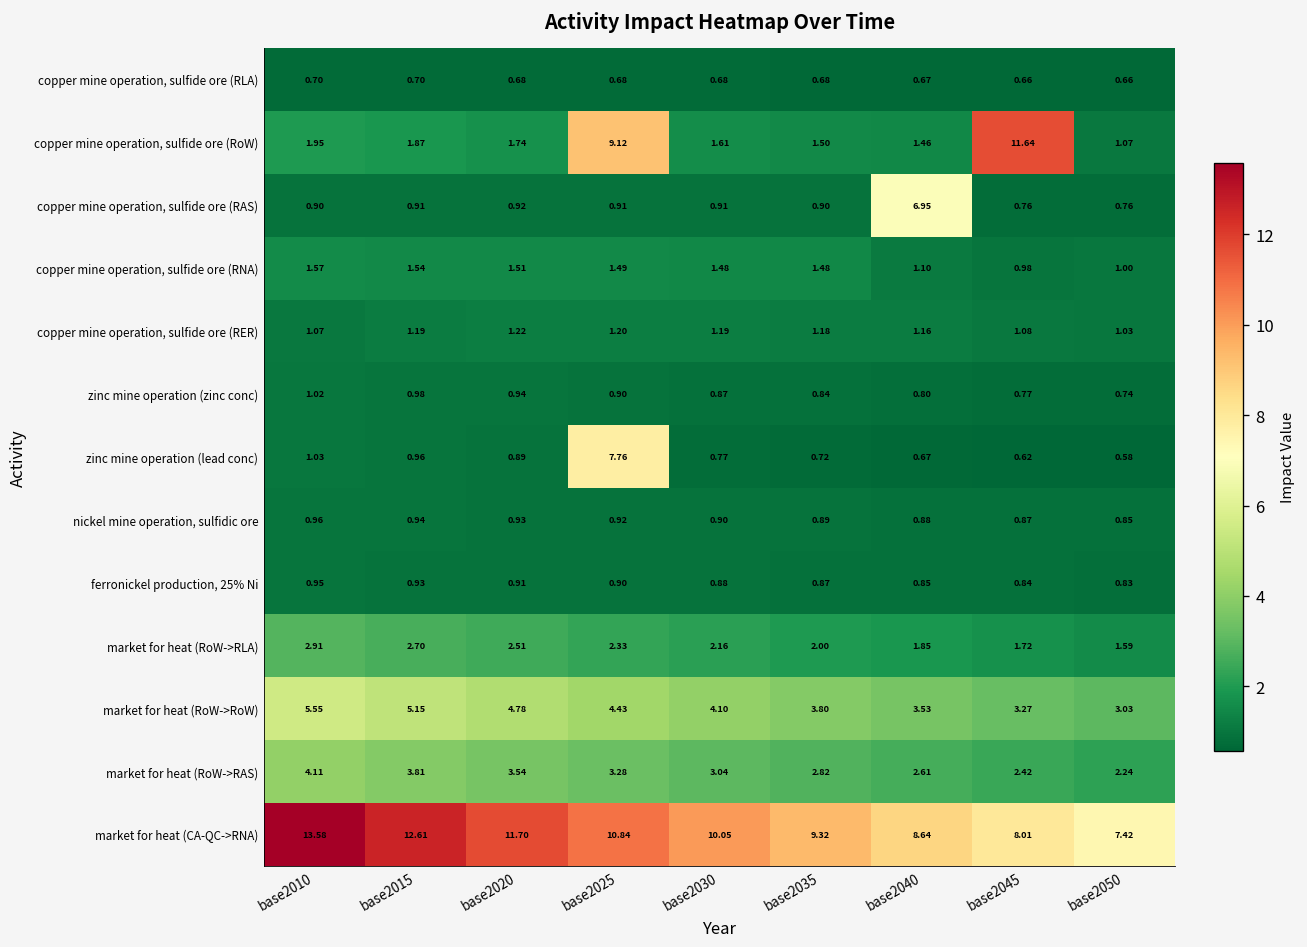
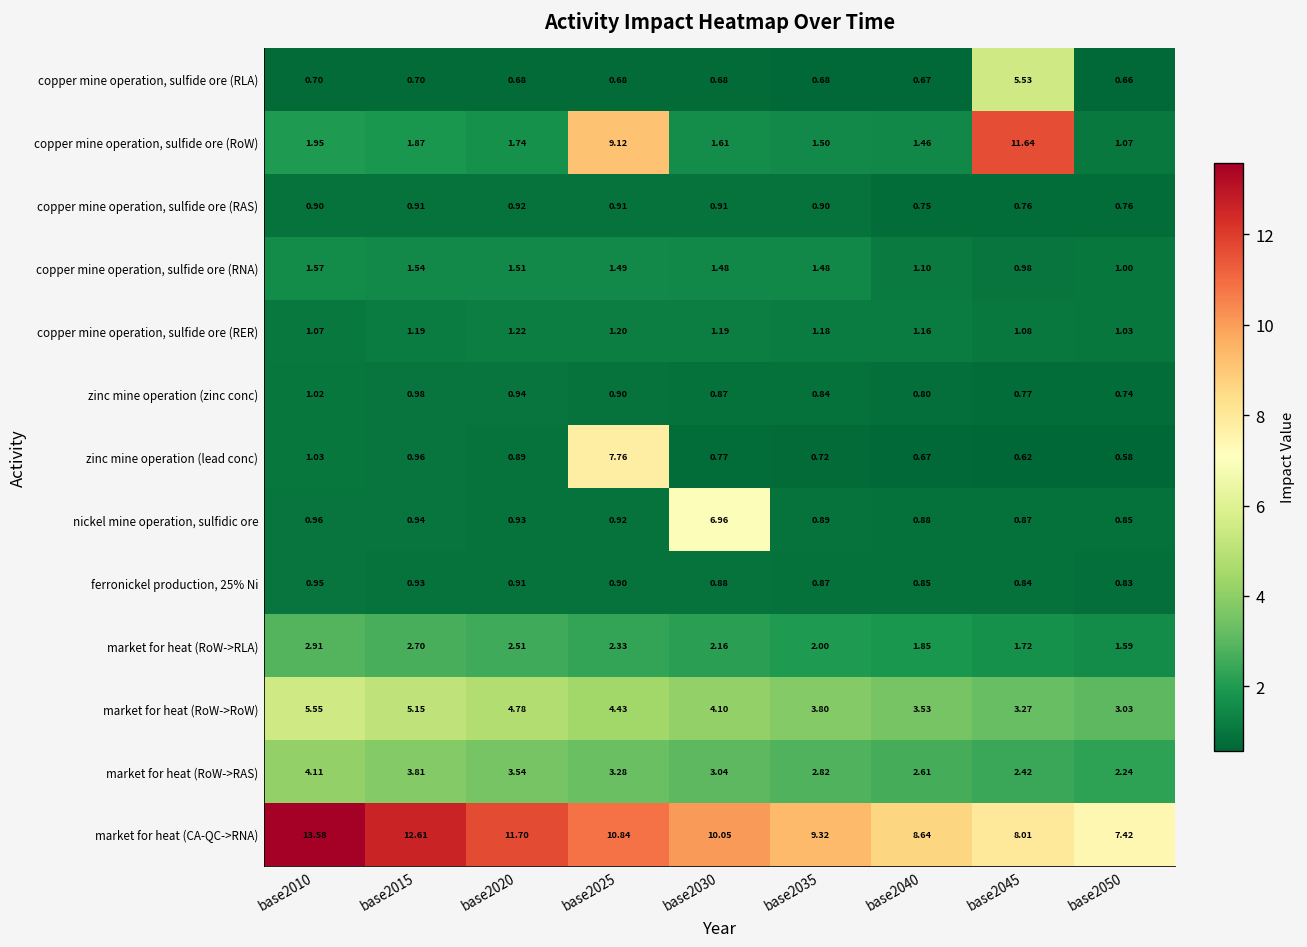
copper mine operation, sulfide ore (RLA), base2045: 0.66 -> 5.53
copper mine operation, sulfide ore (RAS), base2040: 6.95 -> 0.75
nickel mine operation, sulfidic ore, base2030: 0.90 -> 6.96
